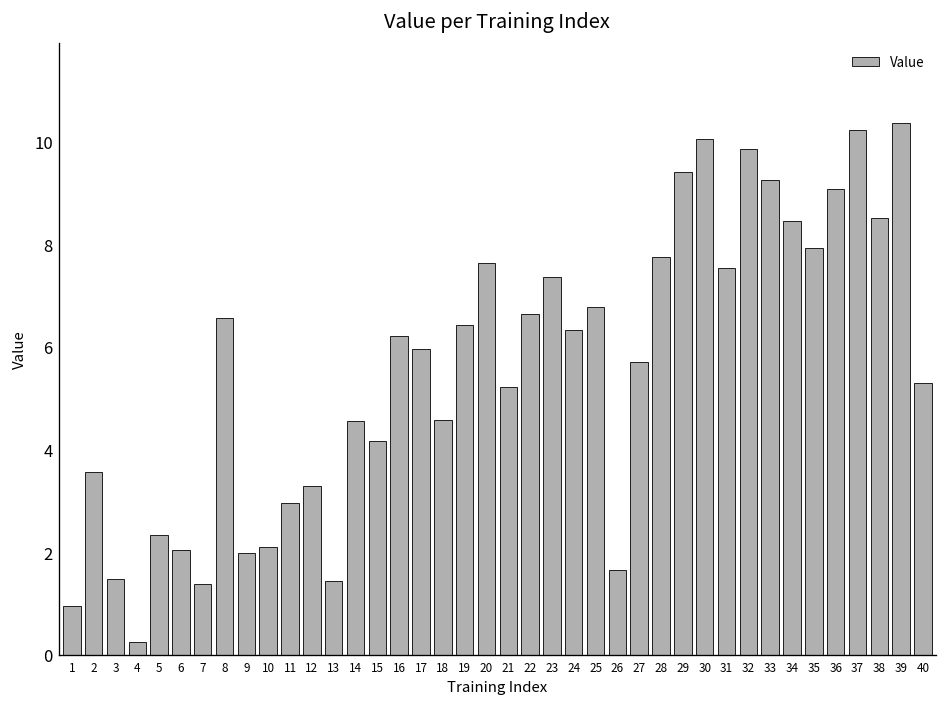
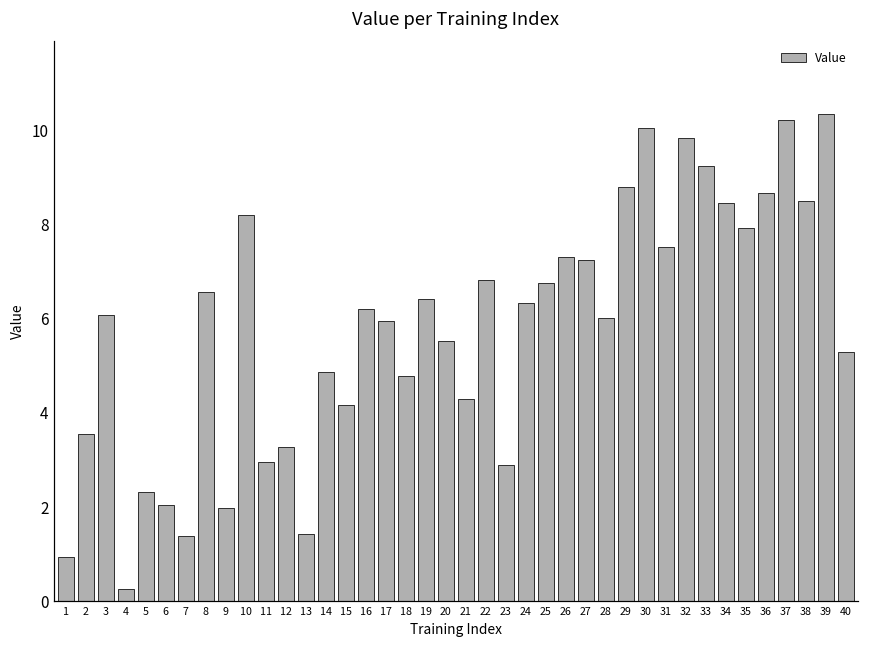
3: 1.5 -> 6.1
10: 2.1 -> 8.2
14: 4.6 -> 4.9
18: 4.6 -> 4.8
20: 7.6 -> 5.5
21: 5.2 -> 4.3
22: 6.6 -> 6.8
23: 7.4 -> 2.9
26: 1.7 -> 7.3
27: 5.7 -> 7.2
28: 7.7 -> 6.0
29: 9.4 -> 8.8
36: 9.1 -> 8.7
